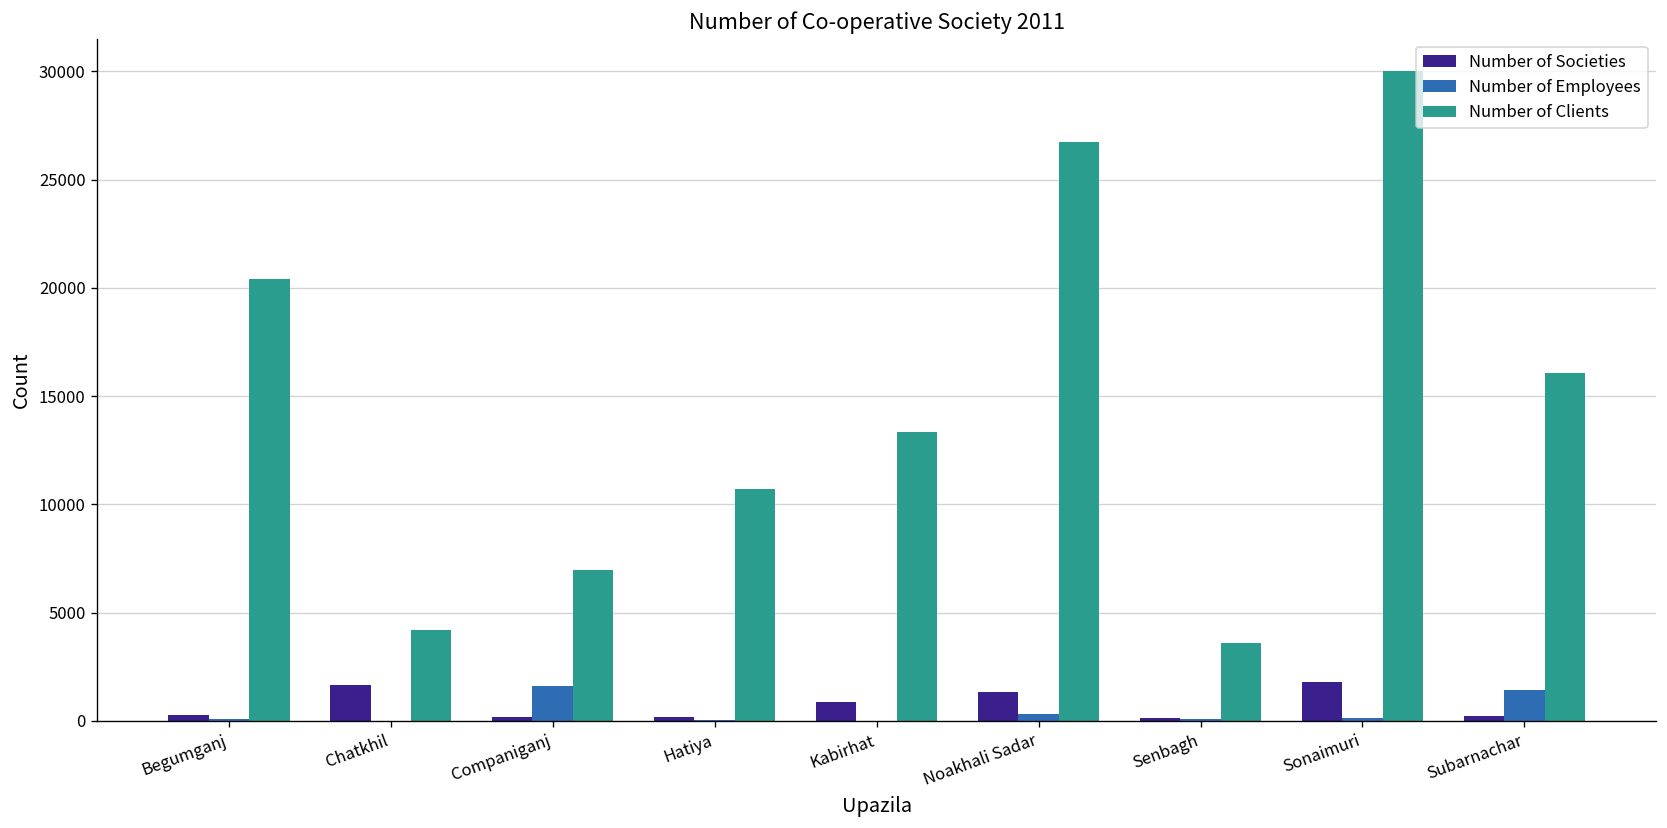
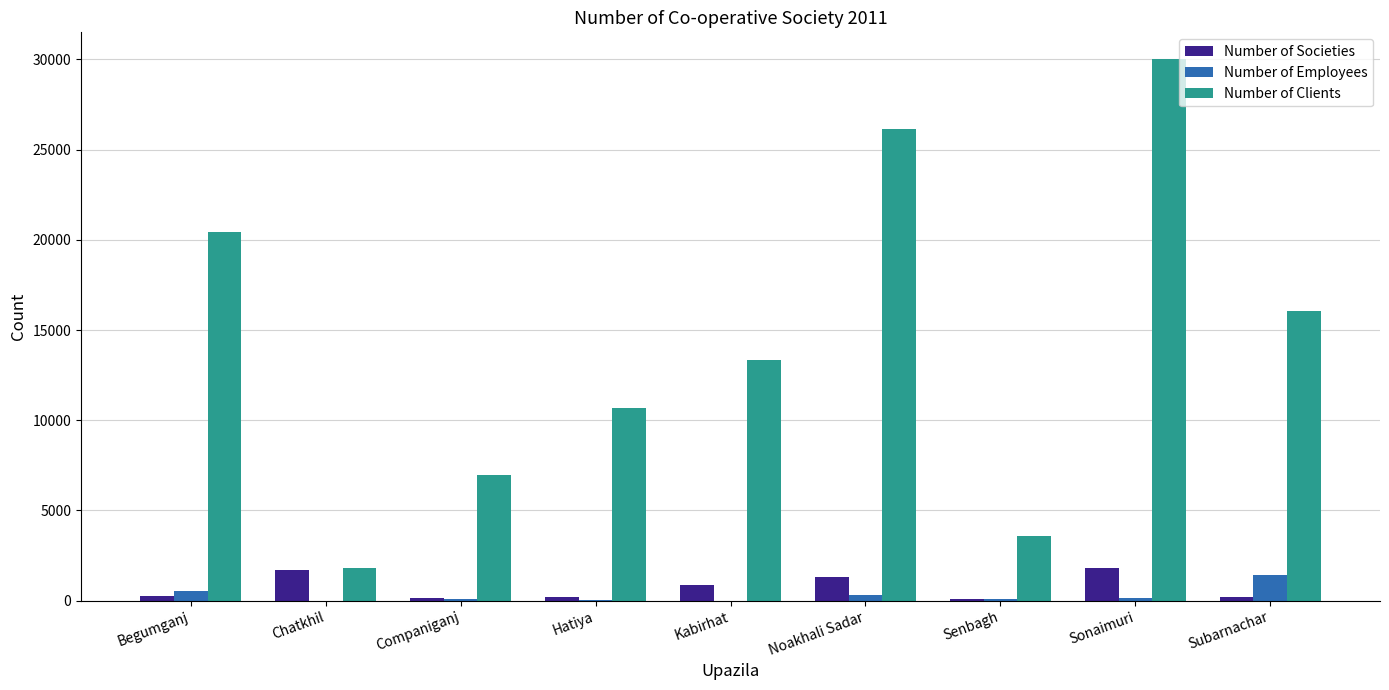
Number of Employees, Begumganj: 100 -> 600
Number of Clients, Chatkhil: 4200 -> 1800
Number of Employees, Companiganj: 1600 -> 100
Number of Clients, Noakhali Sadar: 26700 -> 26100
